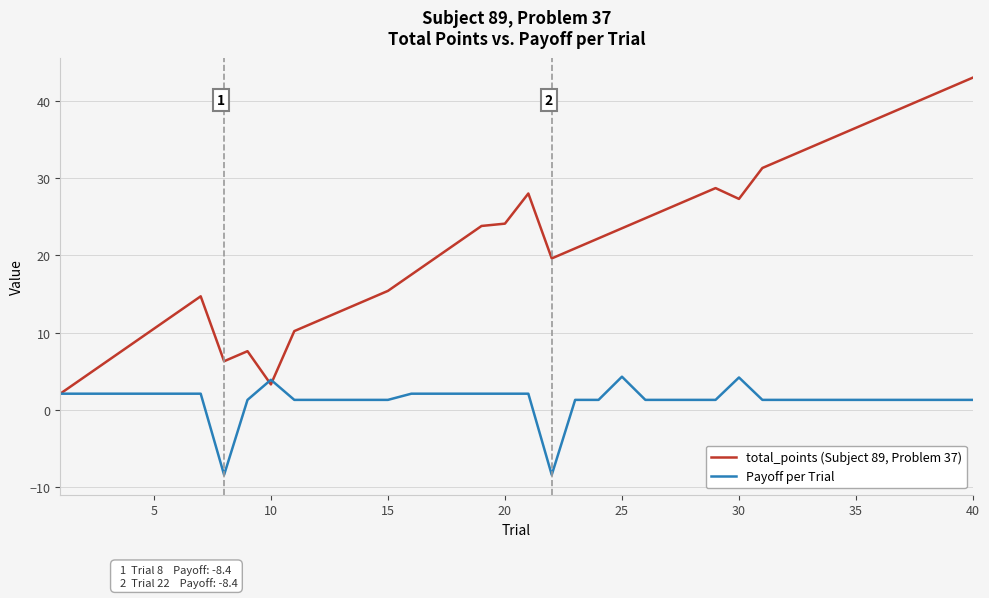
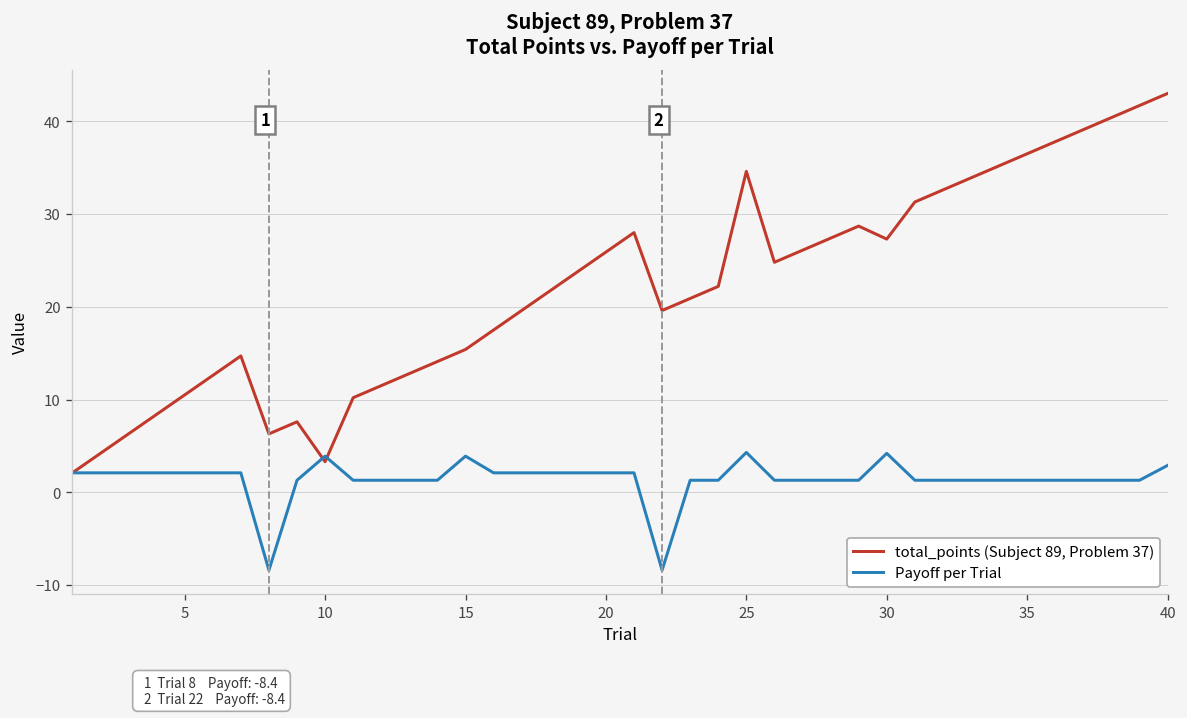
Payoff per Trial, 15: 1 -> 4
total_points (Subject 89, Problem 37), 20: 24 -> 26
total_points (Subject 89, Problem 37), 25: 24 -> 35
Payoff per Trial, 40: 1 -> 3
